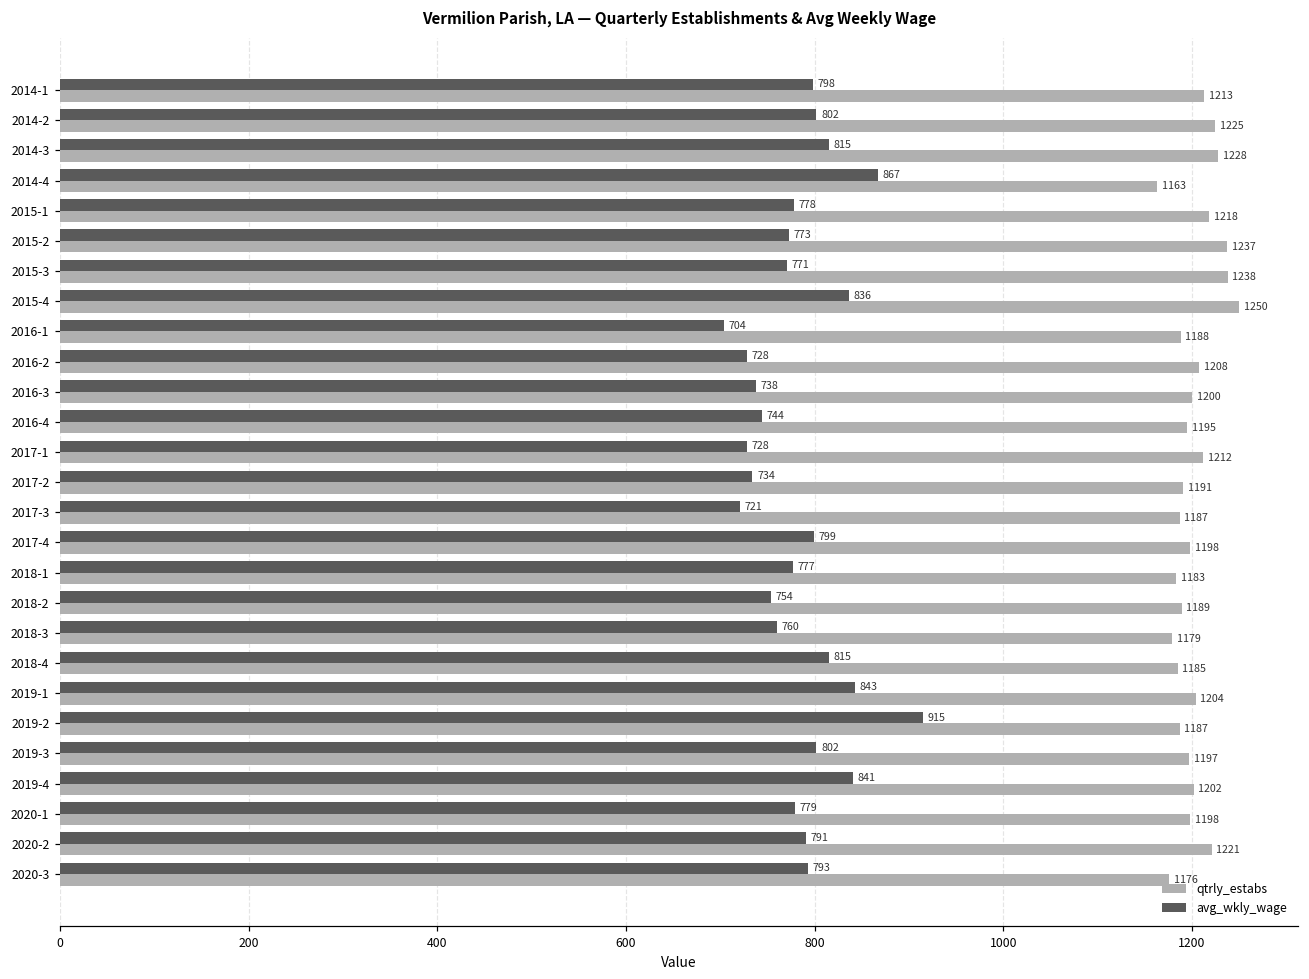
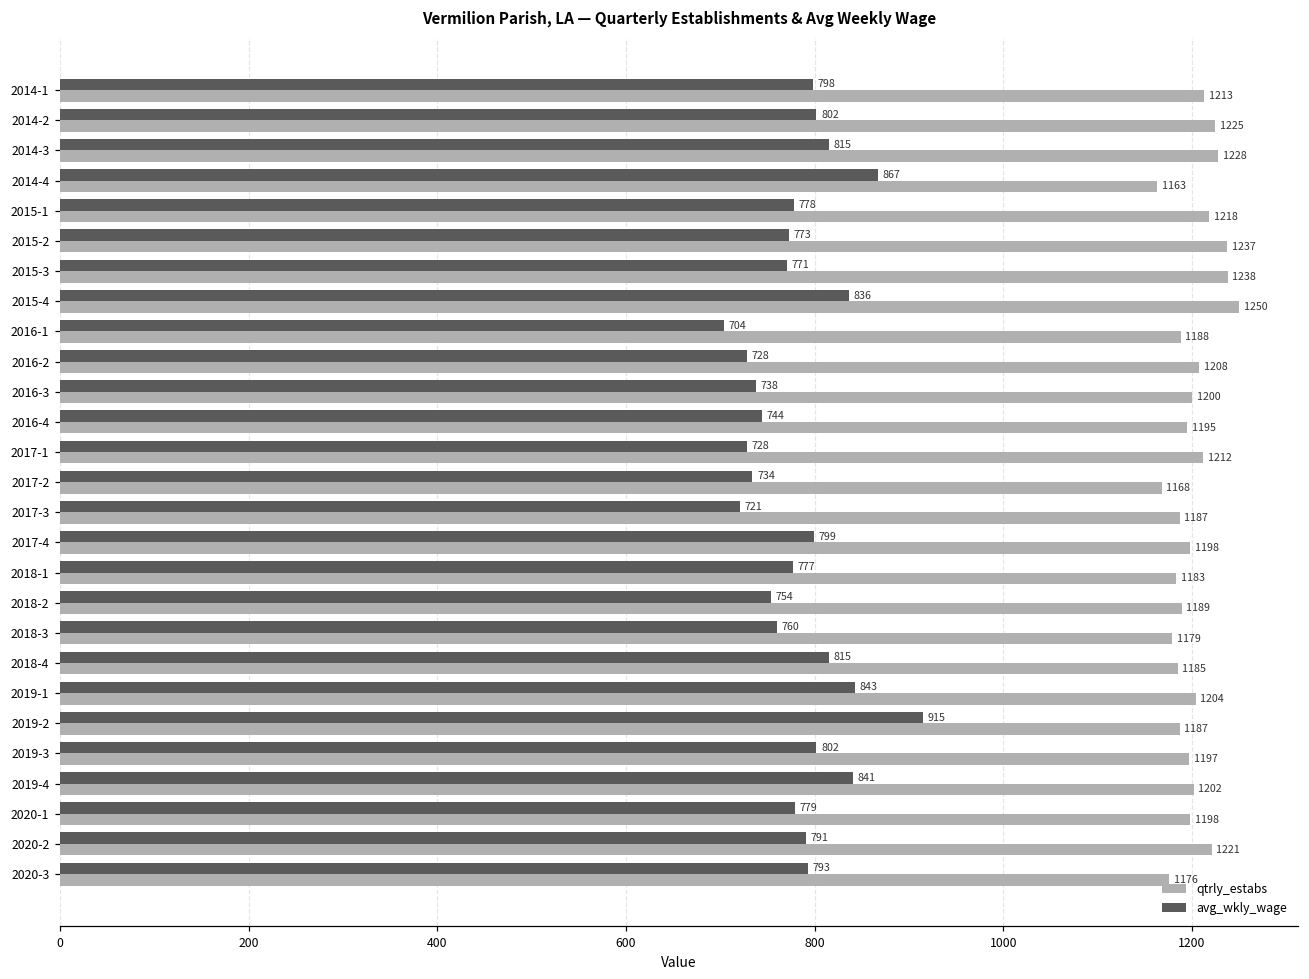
qtrly_estabs, 2017-2: 1191 -> 1168
